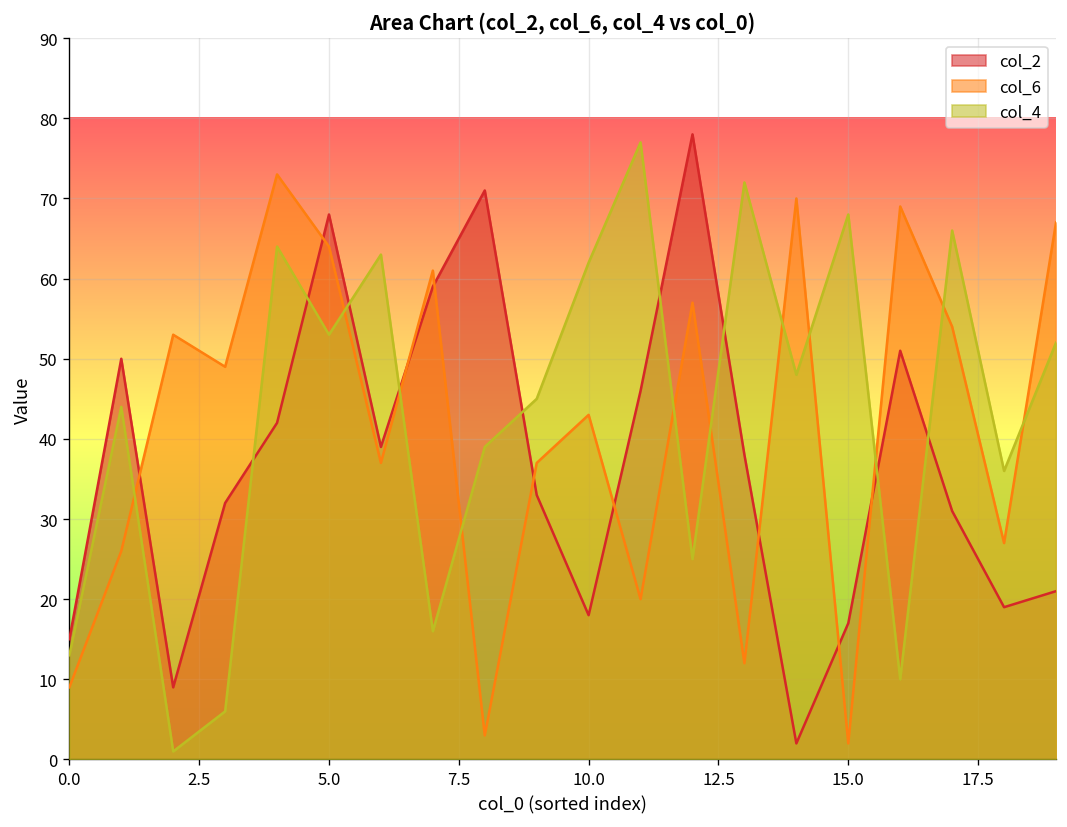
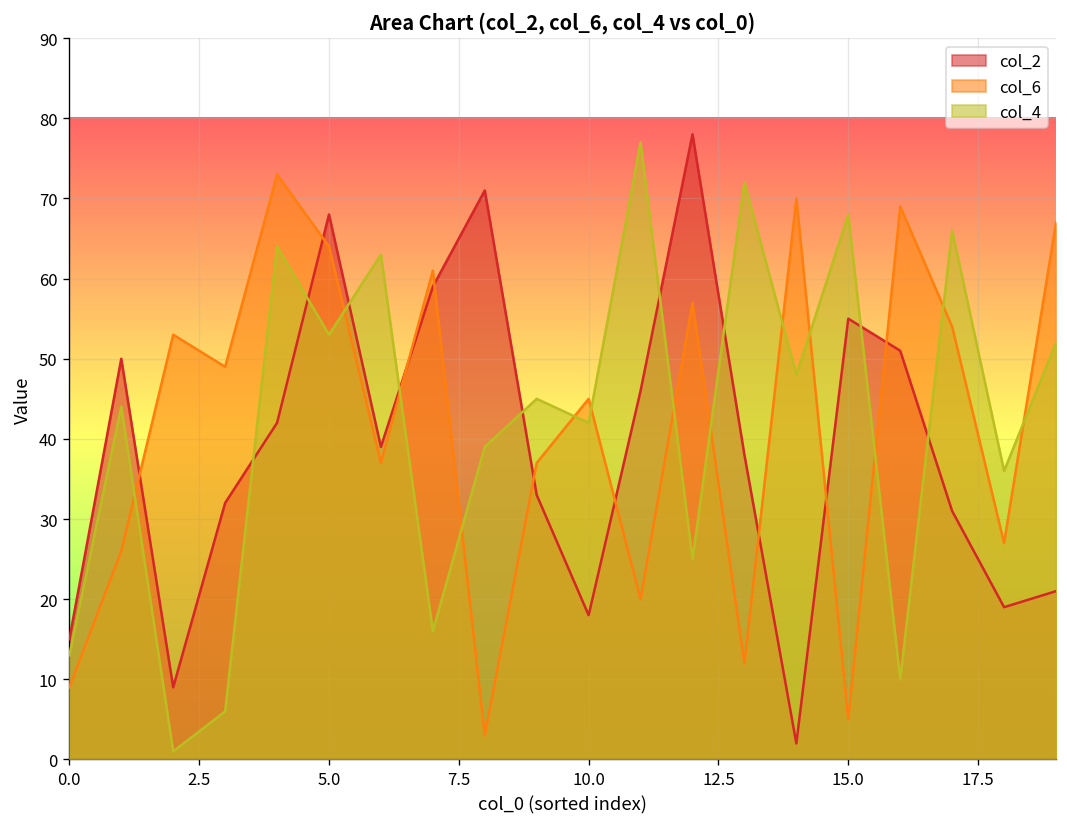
col_6, 10.0: 43 -> 45
col_4, 10.0: 62 -> 42
col_2, 15.0: 17 -> 55
col_6, 15.0: 2 -> 5
